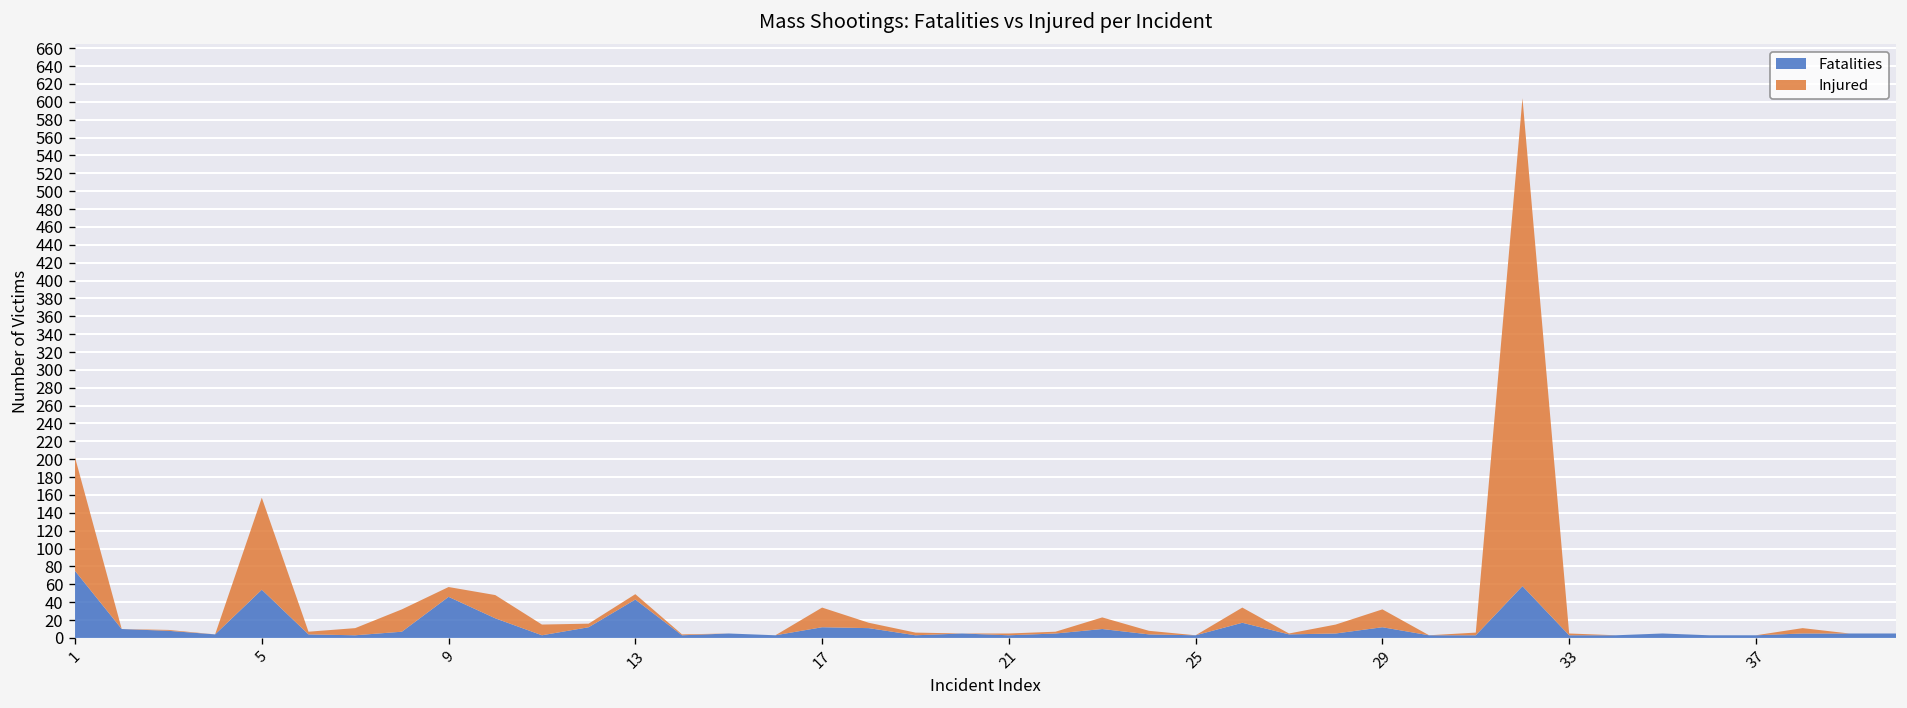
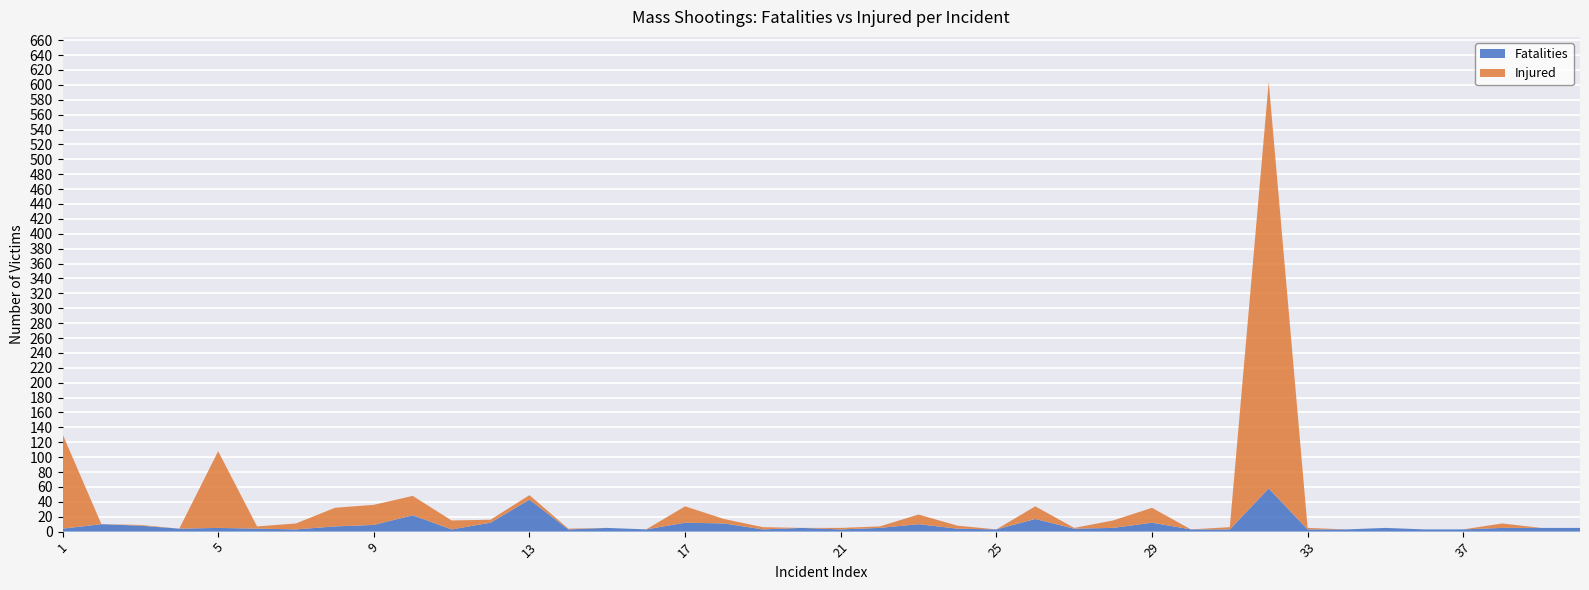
Fatalities, 1: 80 -> 0
Fatalities, 5: 50 -> 10
Fatalities, 9: 50 -> 10
Injured, 9: 10 -> 30
